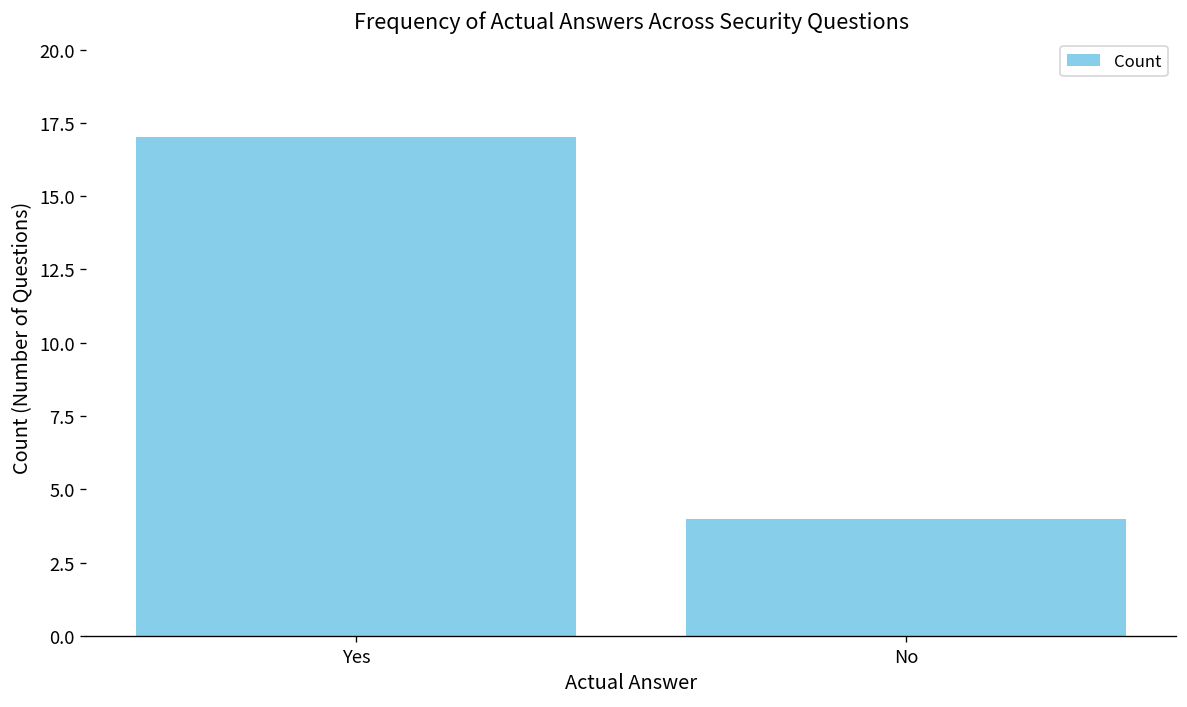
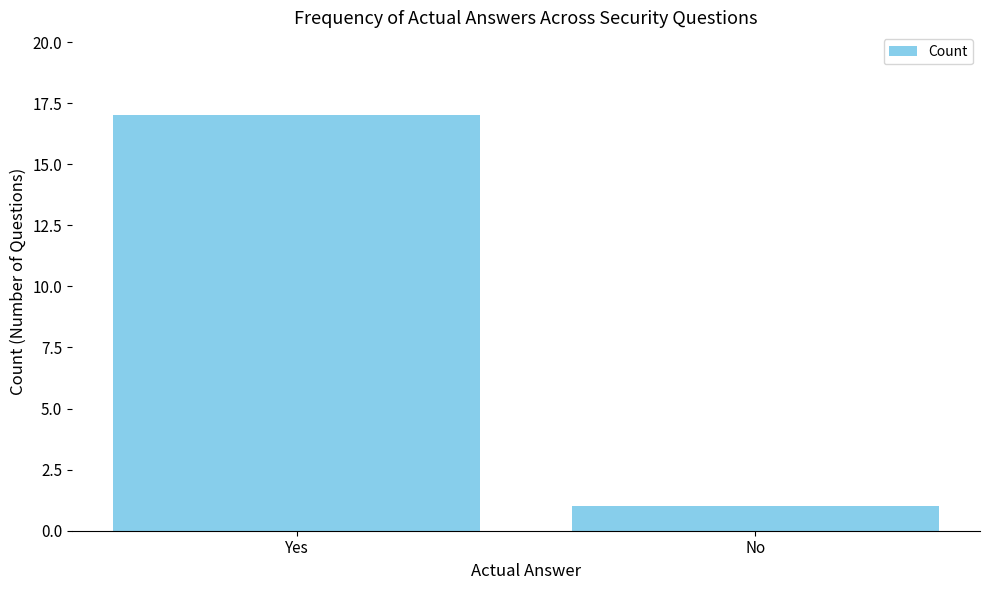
No: 4 -> 1
